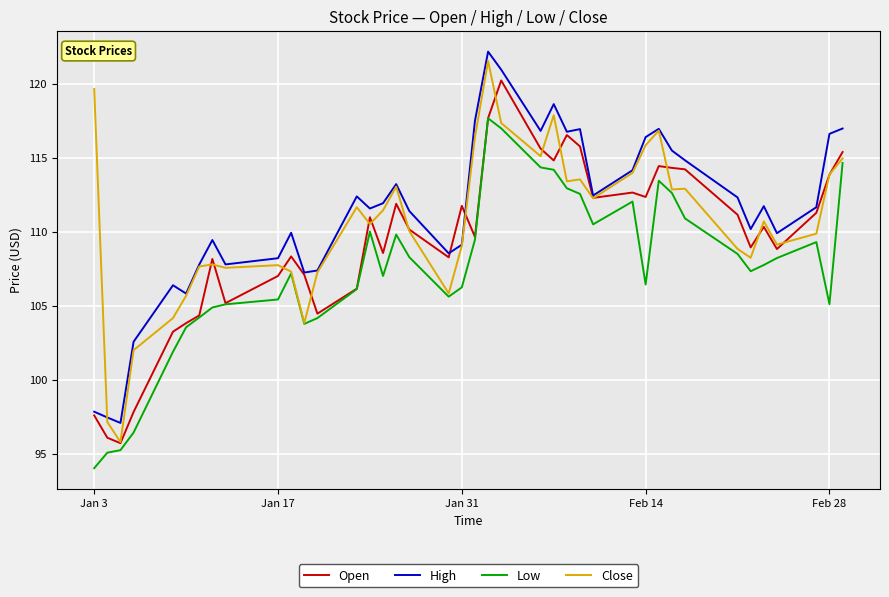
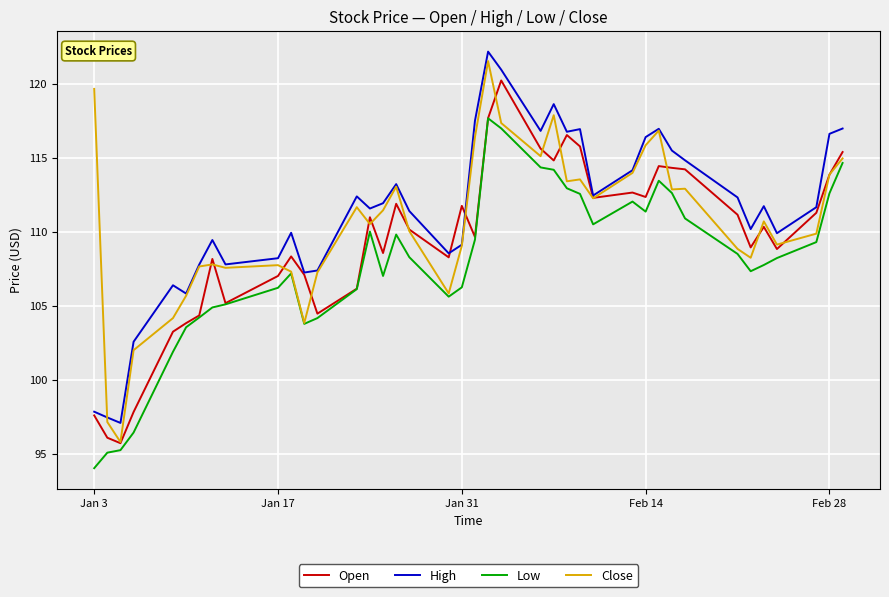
Low, Jan 17: 105.4 -> 106.2
Low, Feb 14: 106.4 -> 111.4
Low, Feb 28: 105.1 -> 112.6
